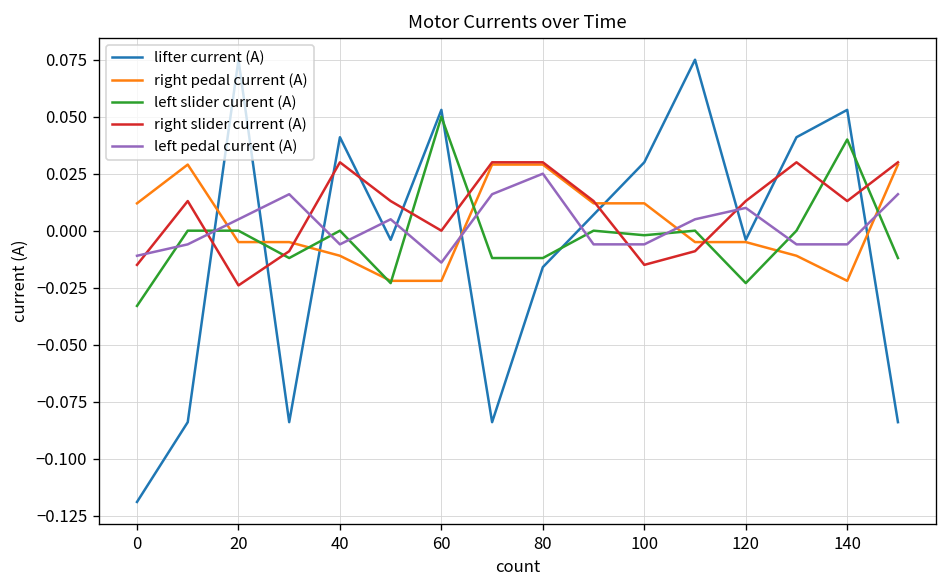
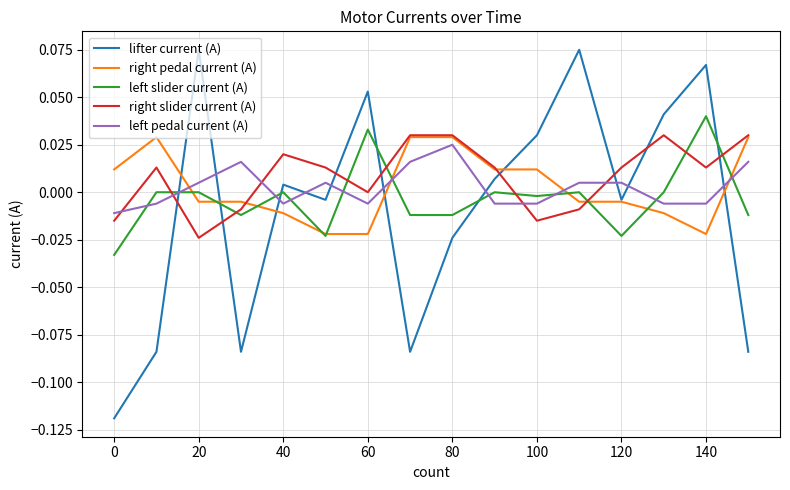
lifter current (A), 40: 0.041 -> 0.004
right slider current (A), 40: 0.03 -> 0.02
left slider current (A), 60: 0.050 -> 0.033
left pedal current (A), 60: -0.014 -> -0.006
lifter current (A), 80: -0.016 -> -0.024
left pedal current (A), 120: 0.010 -> 0.005
lifter current (A), 140: 0.053 -> 0.067
